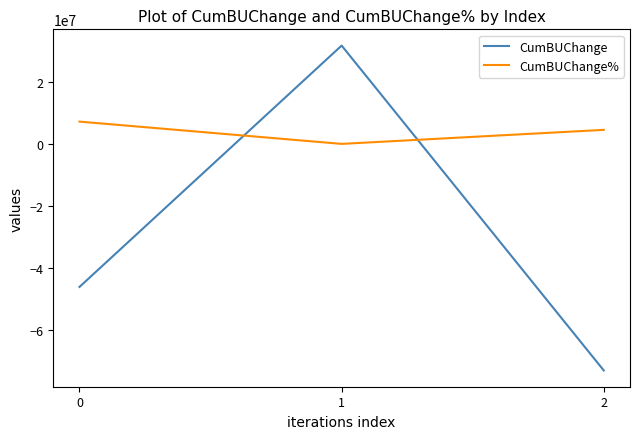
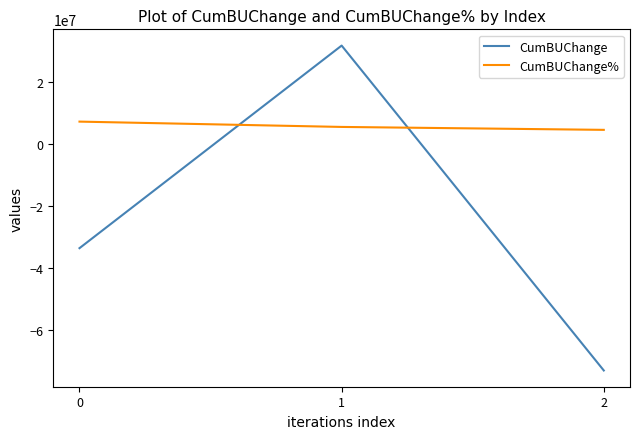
CumBUChange, 0: -46000000 -> -34000000
CumBUChange%, 1: 0 -> 5000000
